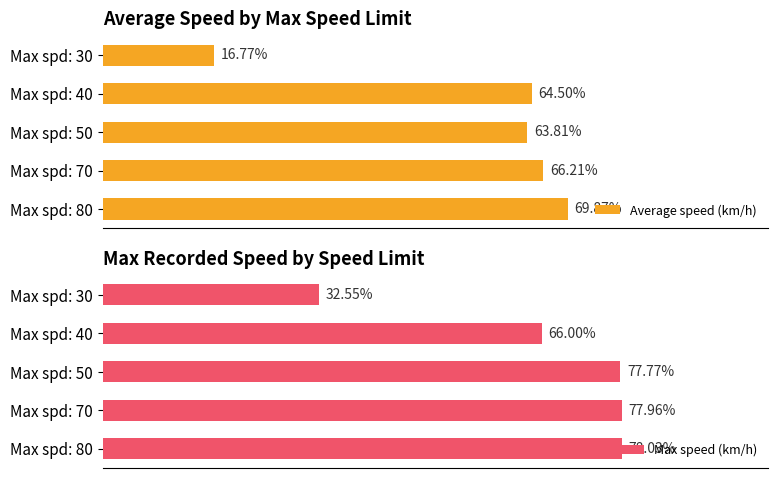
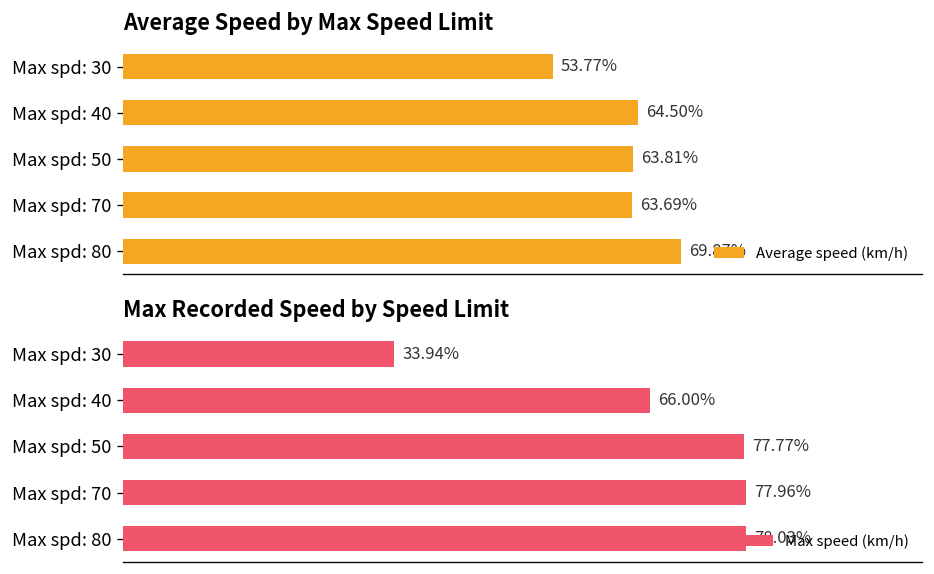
Average Speed by Max Speed Limit, Max spd: 30: 16.77% -> 53.77%
Average Speed by Max Speed Limit, Max spd: 70: 66.21% -> 63.69%
Max Recorded Speed by Speed Limit, Max spd: 30: 32.55% -> 33.94%
